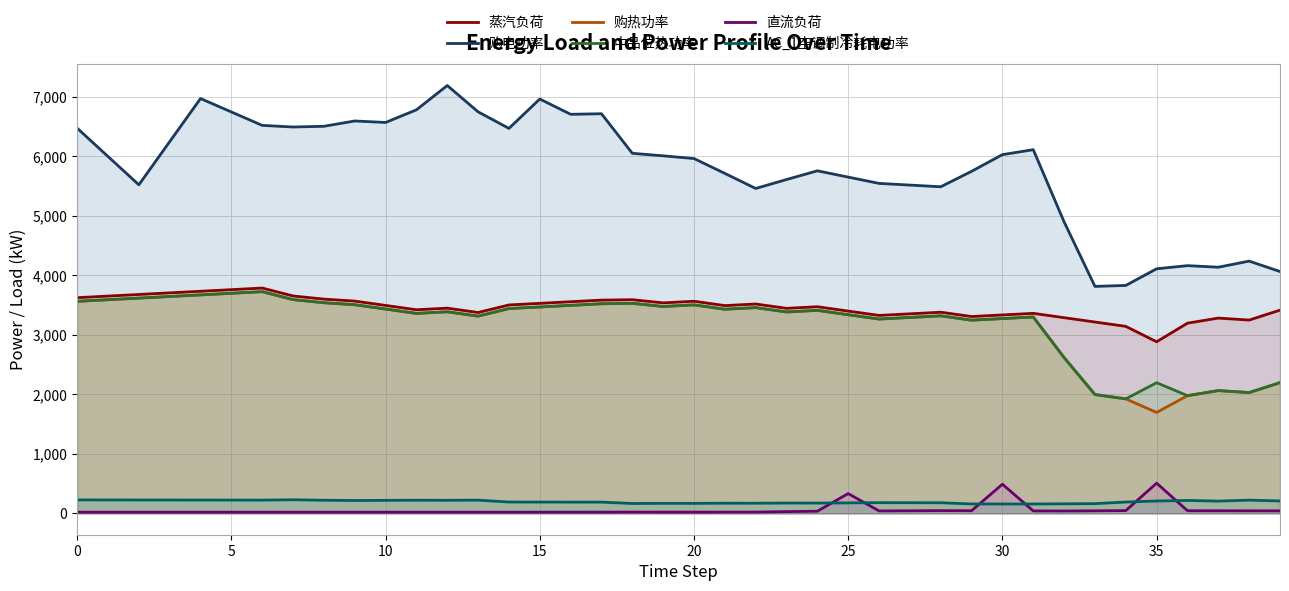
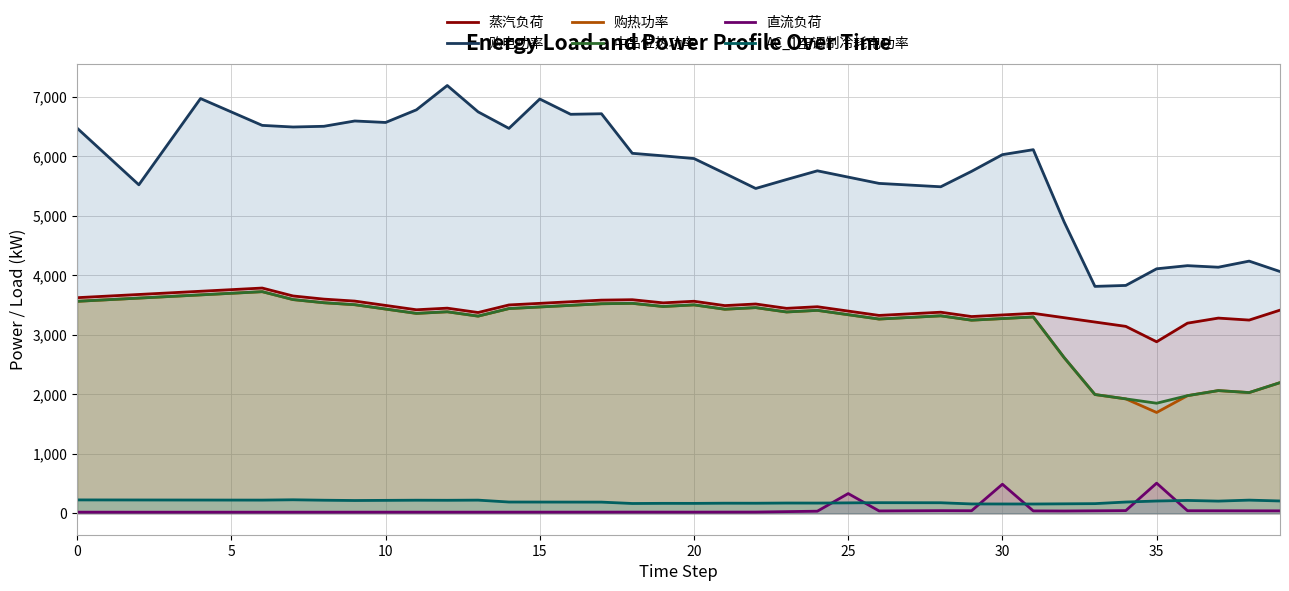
中品位热功率, 35: 2,200 -> 1,900
